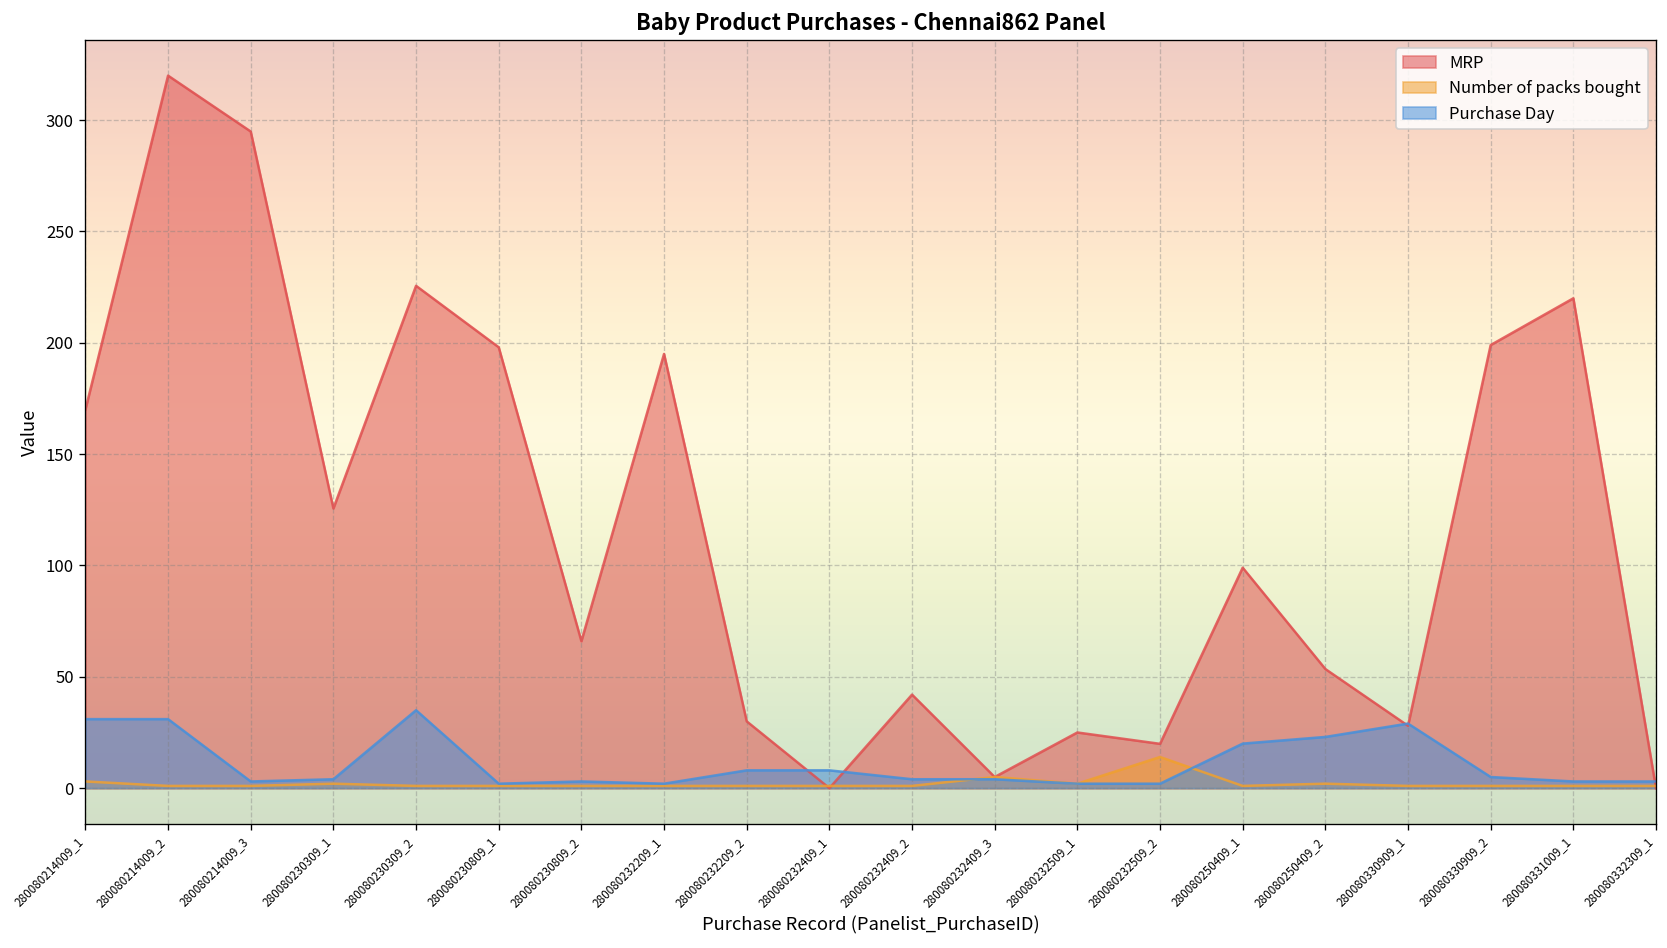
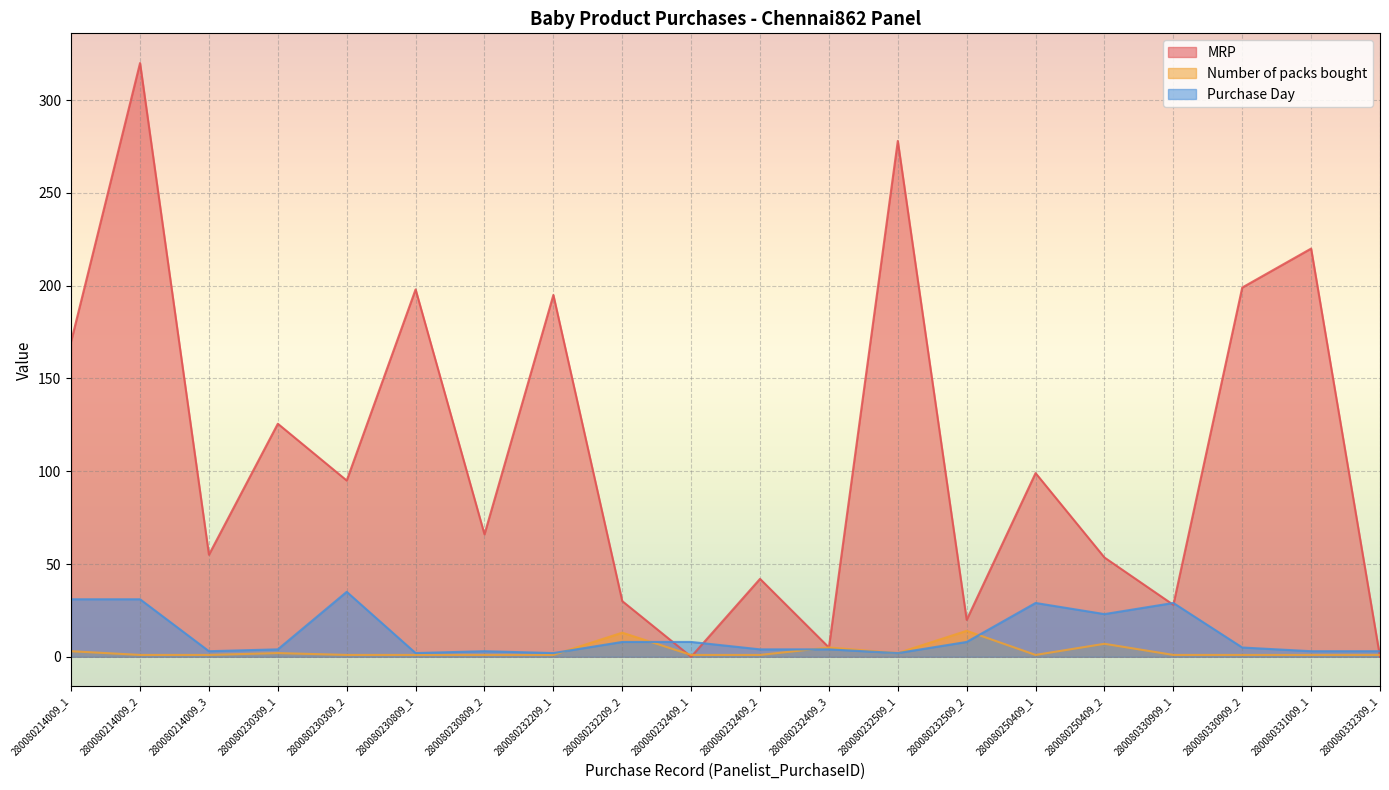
MRP, 280080214009_3: 295 -> 55
MRP, 280080230309_2: 226 -> 95
Number of packs bought, 280080232209_2: 1 -> 13
MRP, 280080232509_1: 25 -> 278
Purchase Day, 280080232509_2: 2 -> 8
Purchase Day, 280080250409_1: 20 -> 29
Number of packs bought, 280080250409_2: 2 -> 7
